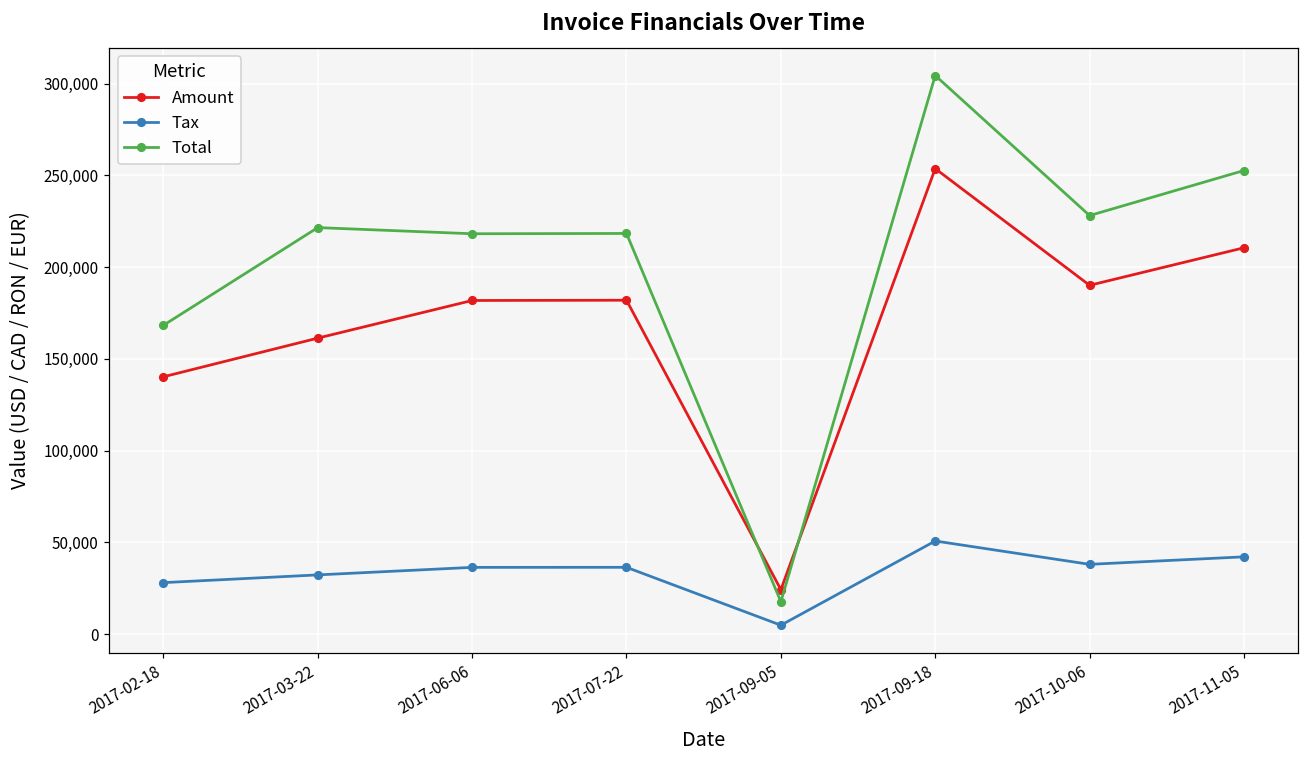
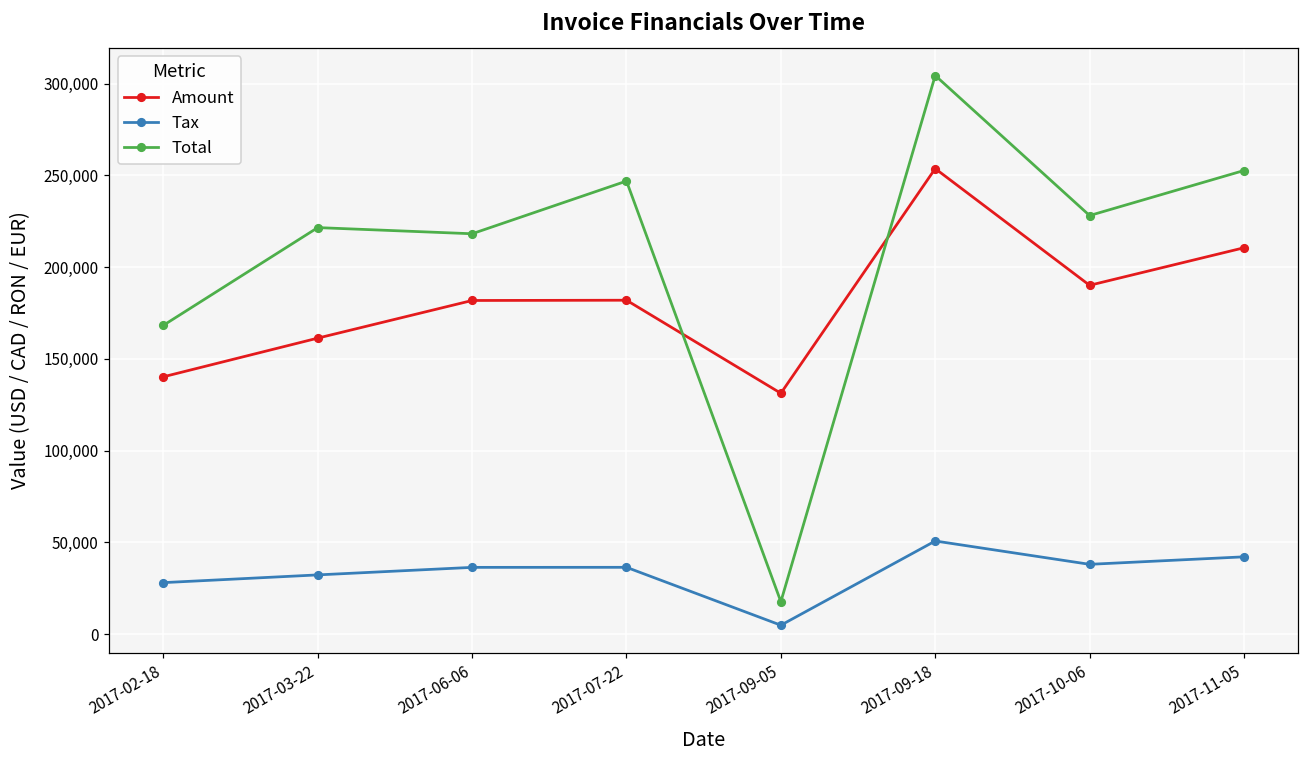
Total, 2017-07-22: 218,000 -> 247,000
Amount, 2017-09-05: 24,000 -> 131,000
